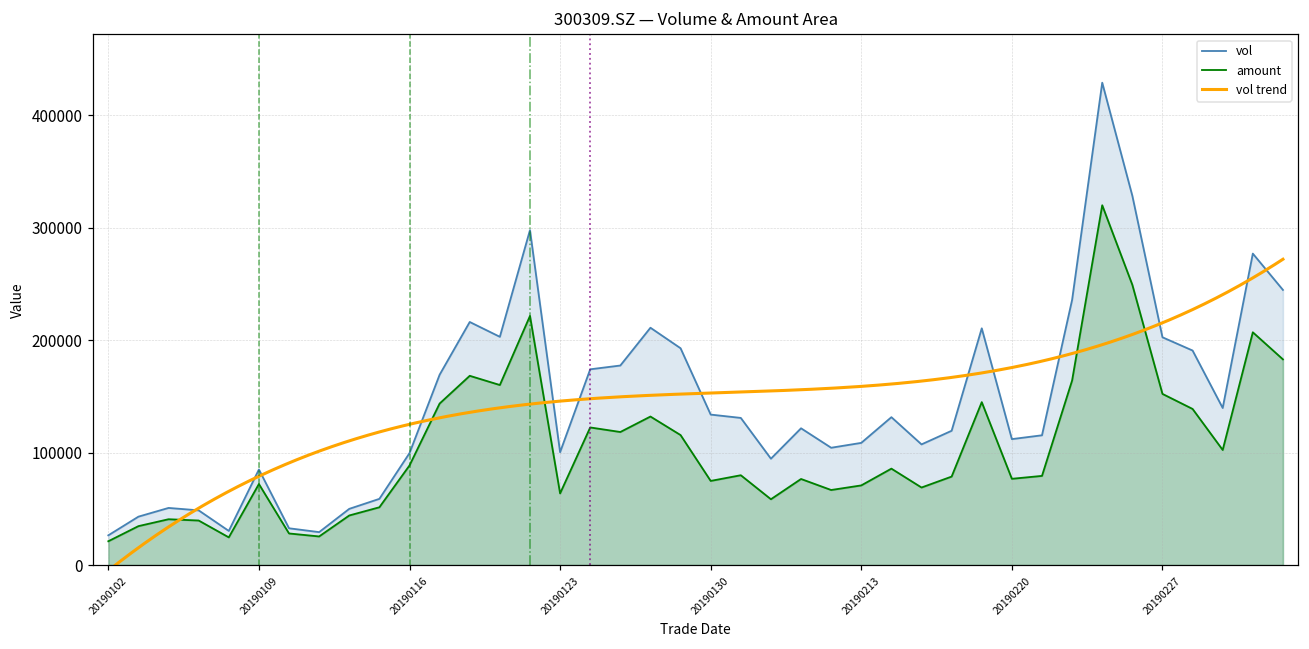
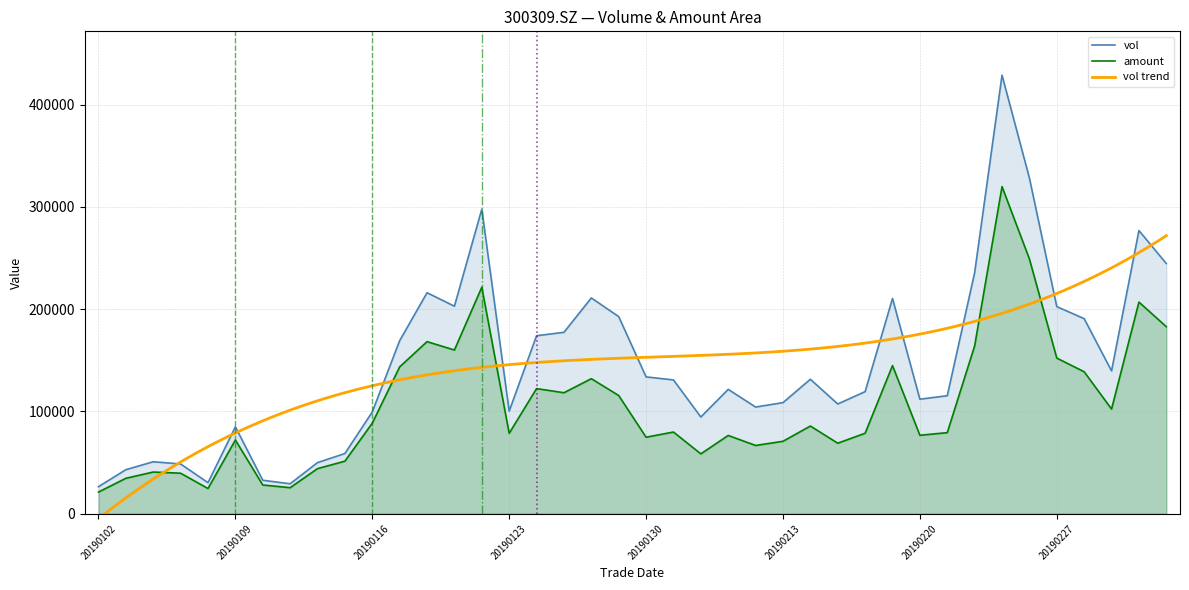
amount, 20190123: 64000 -> 79000
